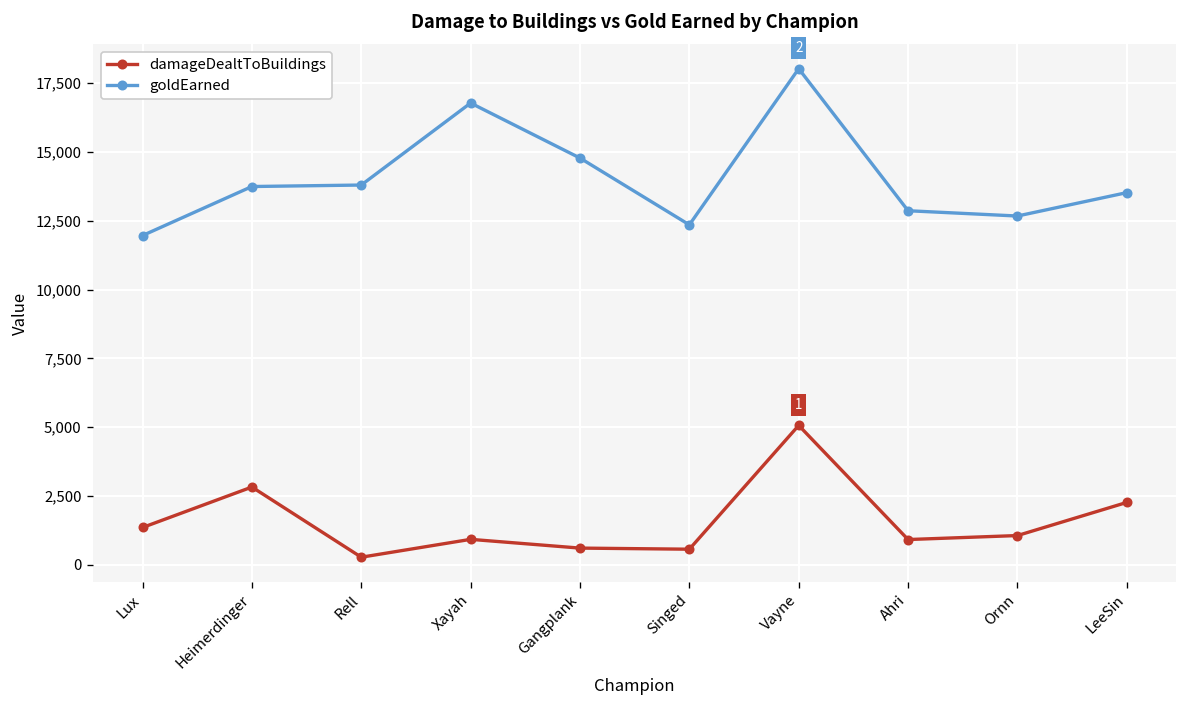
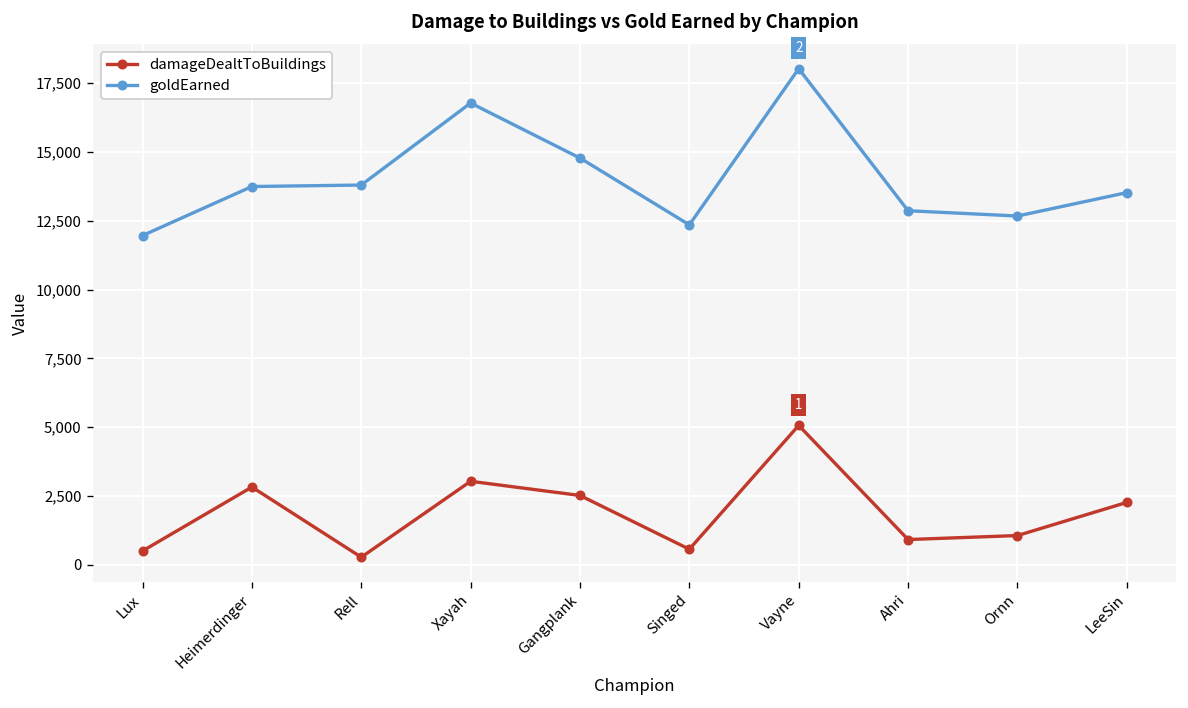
damageDealtToBuildings, Lux: 1,400 -> 500
damageDealtToBuildings, Xayah: 900 -> 3,000
damageDealtToBuildings, Gangplank: 600 -> 2,500
